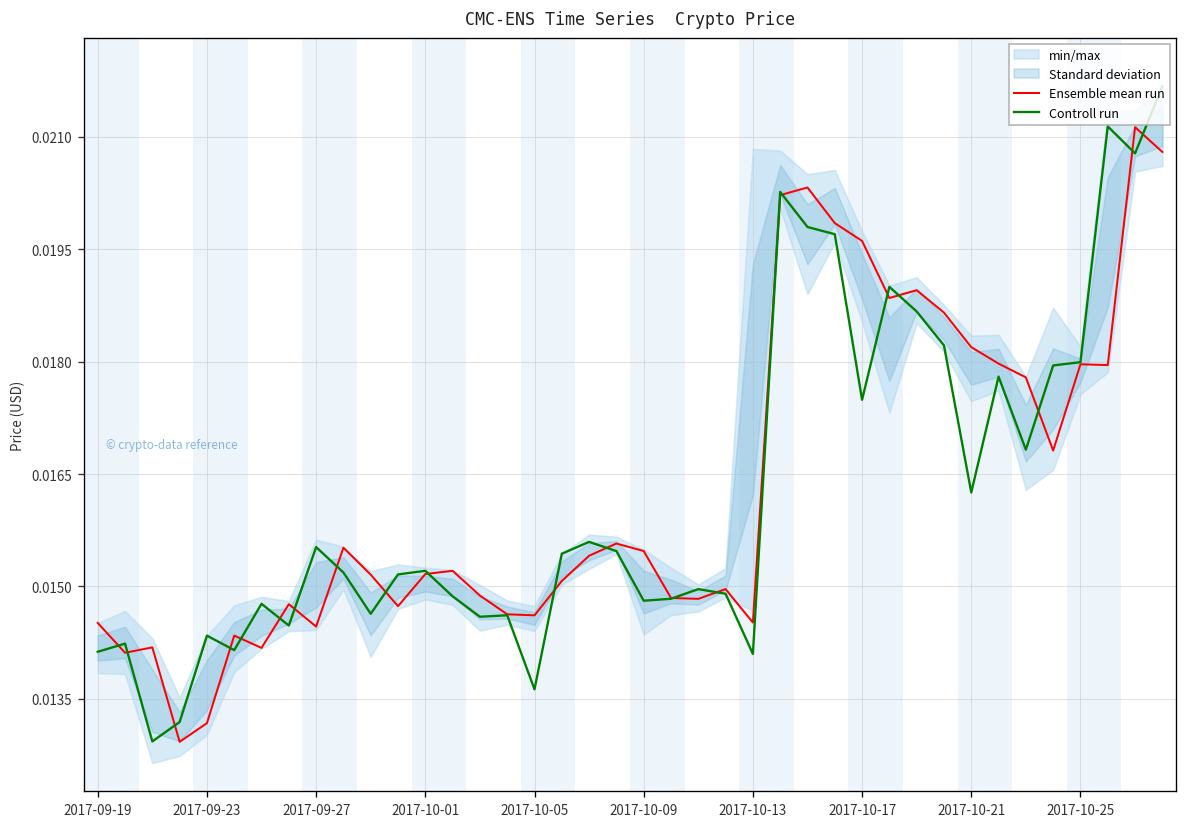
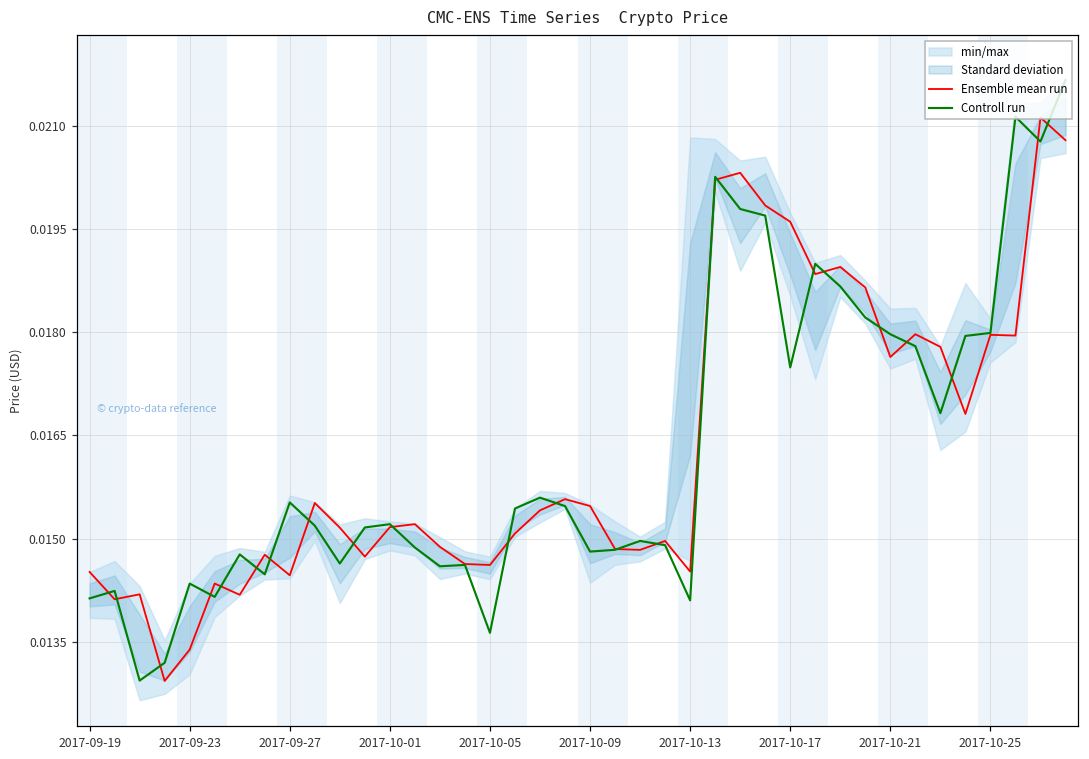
Ensemble mean run, 2017-09-23: 0.0132 -> 0.0134
Ensemble mean run, 2017-10-21: 0.0182 -> 0.0176
Controll run, 2017-10-21: 0.0163 -> 0.0180
